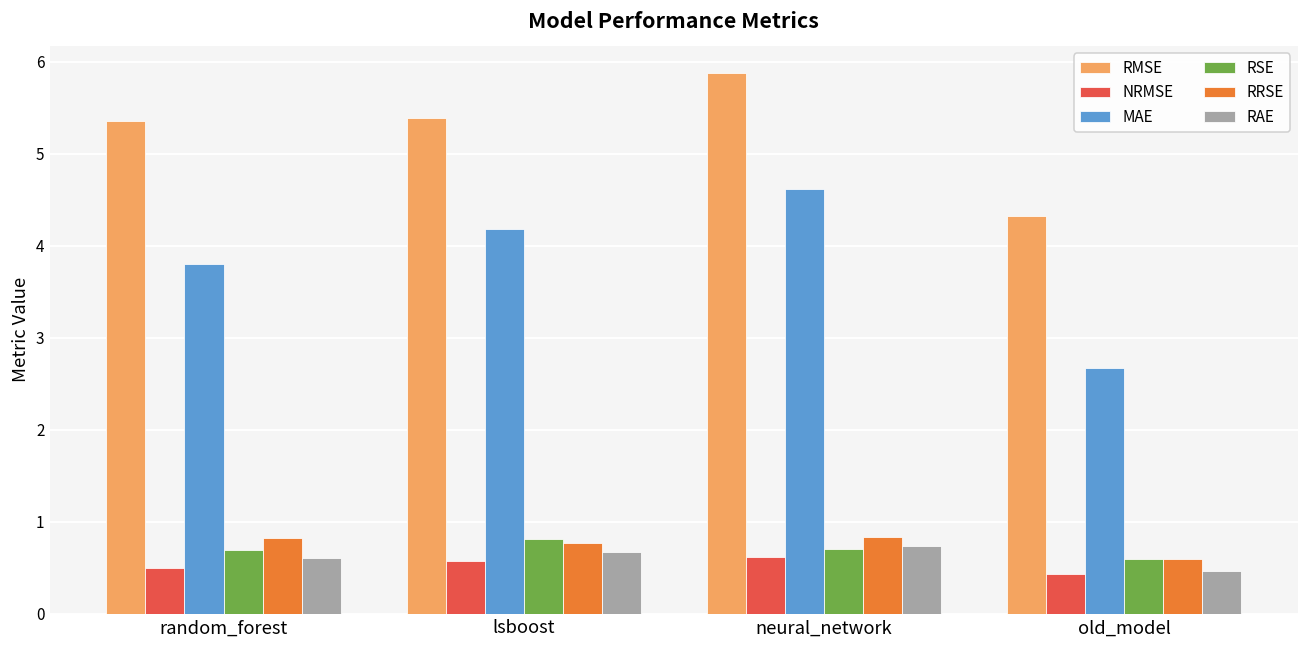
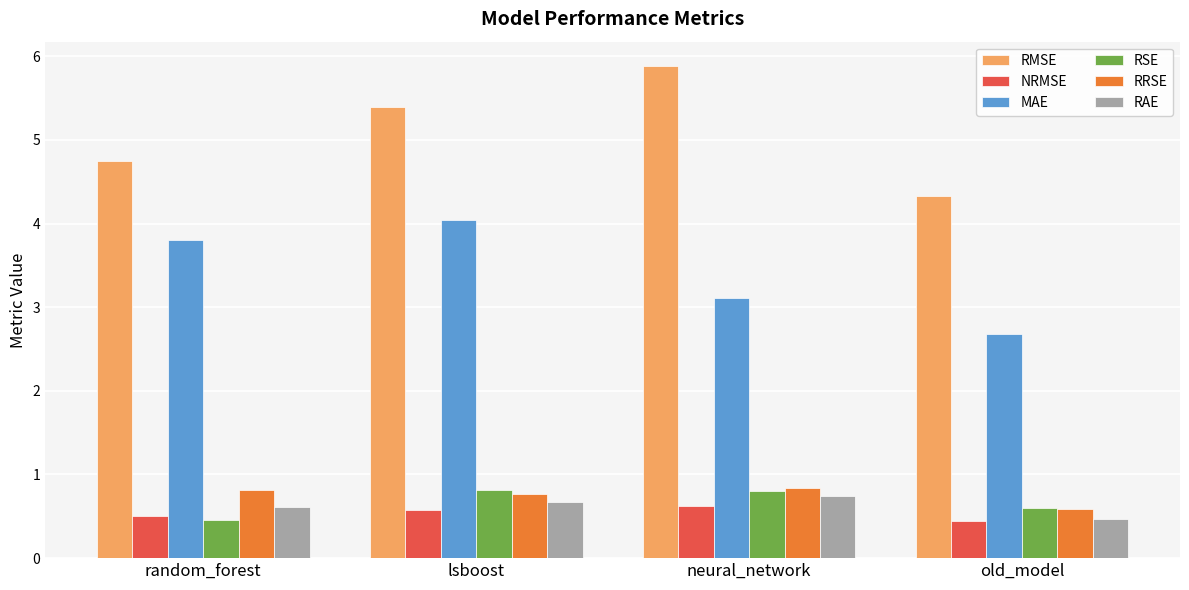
RMSE, random_forest: 5.4 -> 4.7
RSE, random_forest: 0.7 -> 0.5
MAE, lsboost: 4.2 -> 4.0
MAE, neural_network: 4.6 -> 3.1
RSE, neural_network: 0.7 -> 0.8
